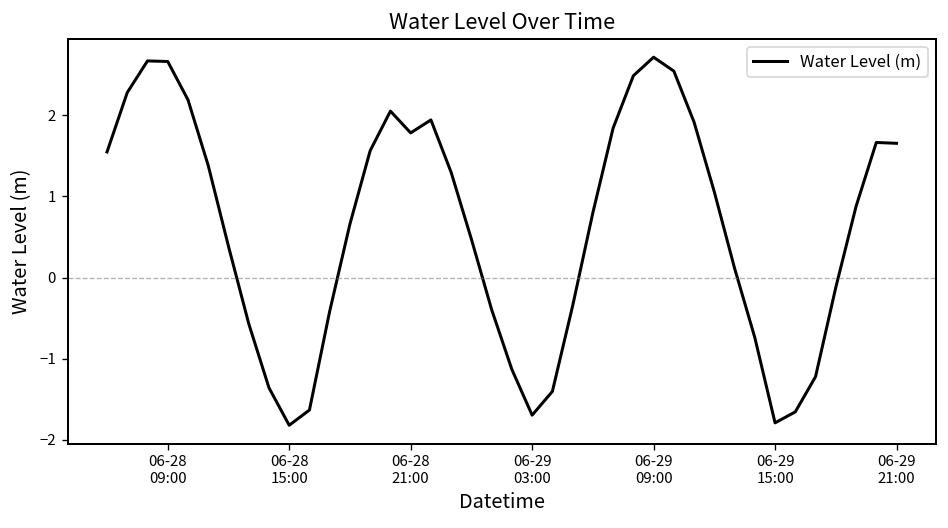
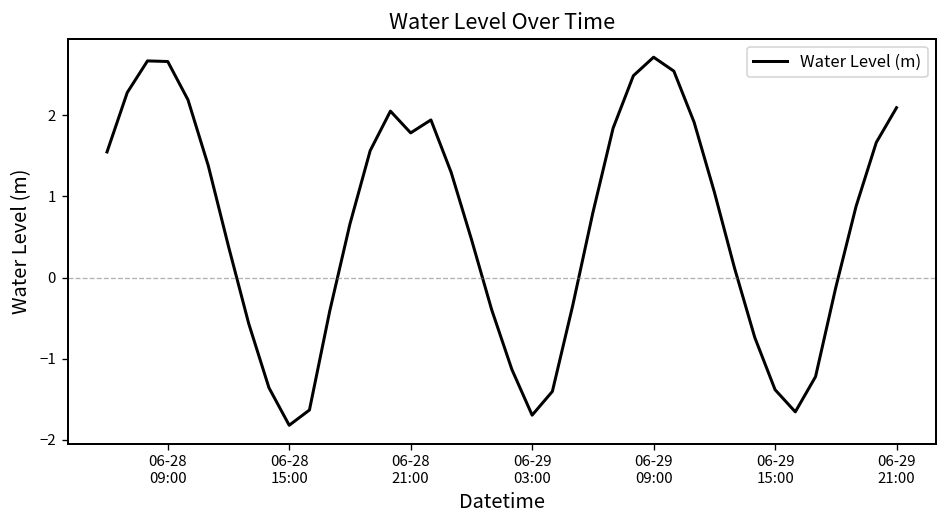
06-29 15:00: -1.8 -> -1.4
06-29 21:00: 1.7 -> 2.1
